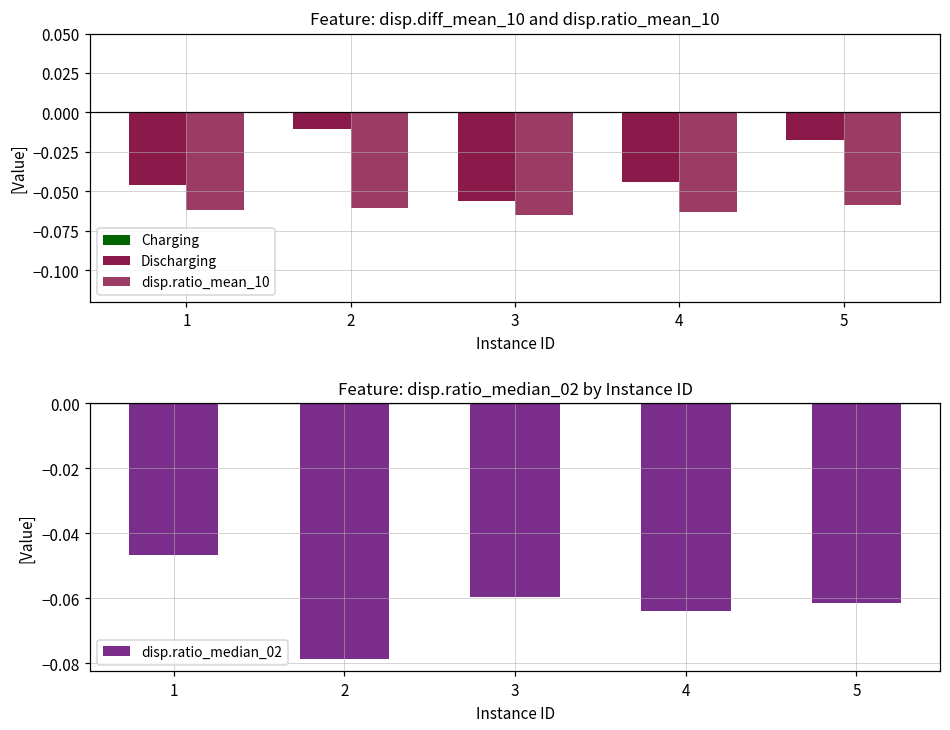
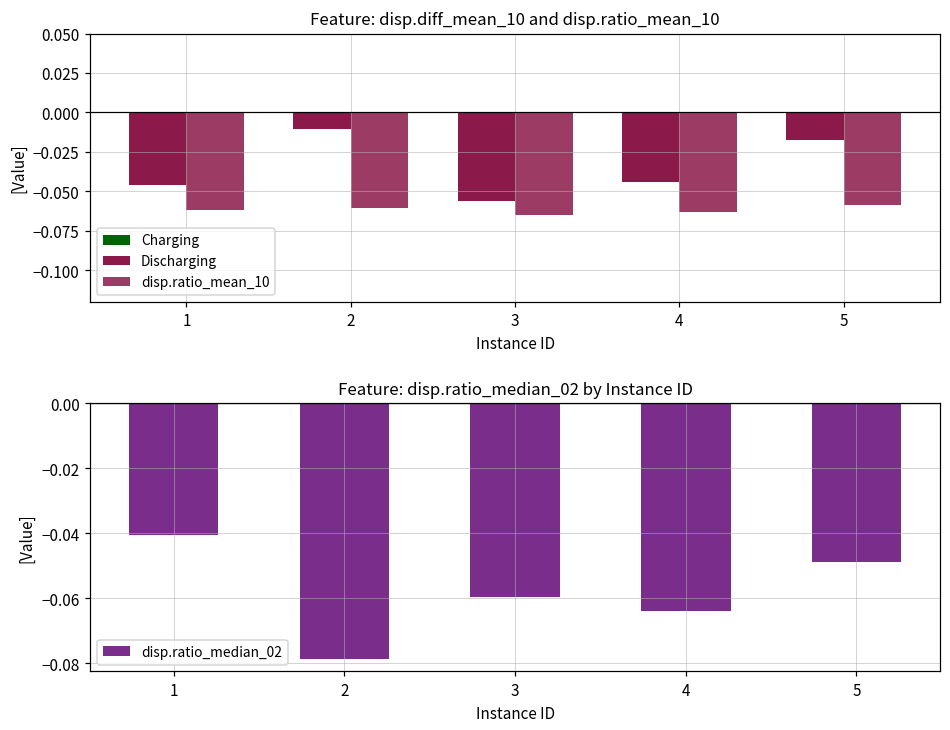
Feature: disp.ratio_median_02 by Instance ID, 1: -0.047 -> -0.040
Feature: disp.ratio_median_02 by Instance ID, 5: -0.062 -> -0.049
